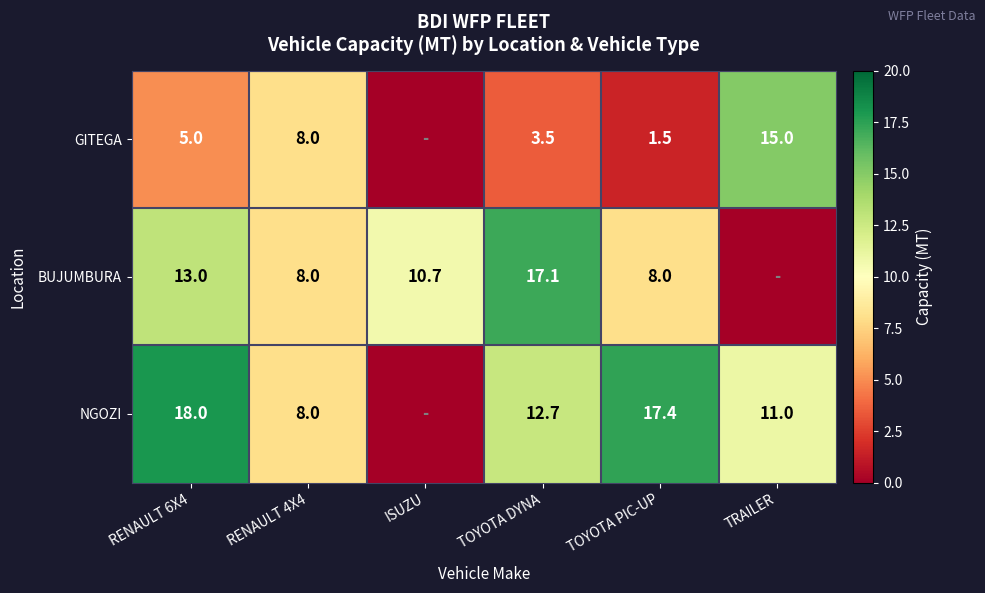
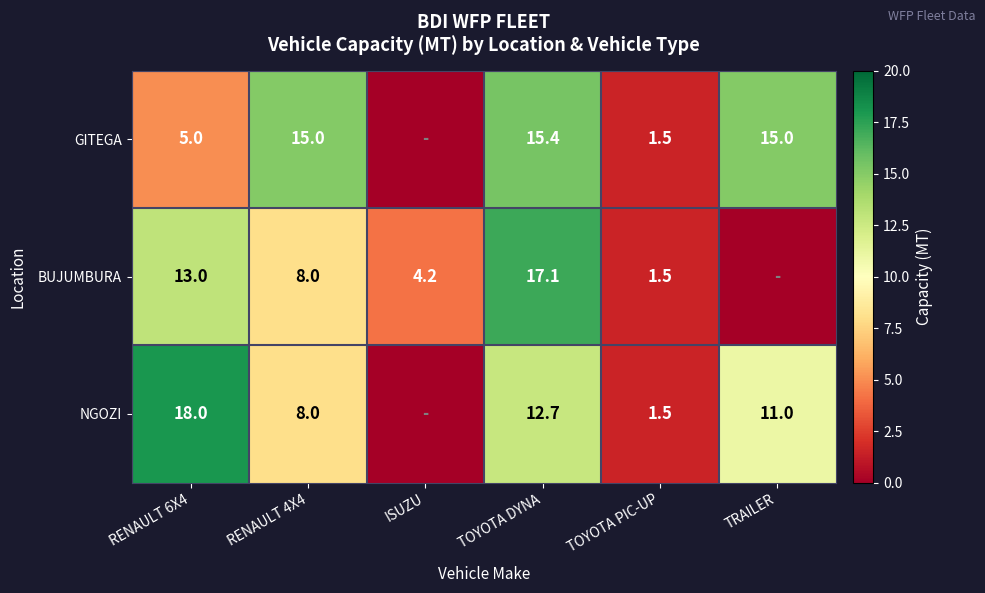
GITEGA, RENAULT 4X4: 8.0 -> 15.0
GITEGA, TOYOTA DYNA: 3.5 -> 15.4
BUJUMBURA, ISUZU: 10.7 -> 4.2
BUJUMBURA, TOYOTA PIC-UP: 8.0 -> 1.5
NGOZI, TOYOTA PIC-UP: 17.4 -> 1.5
